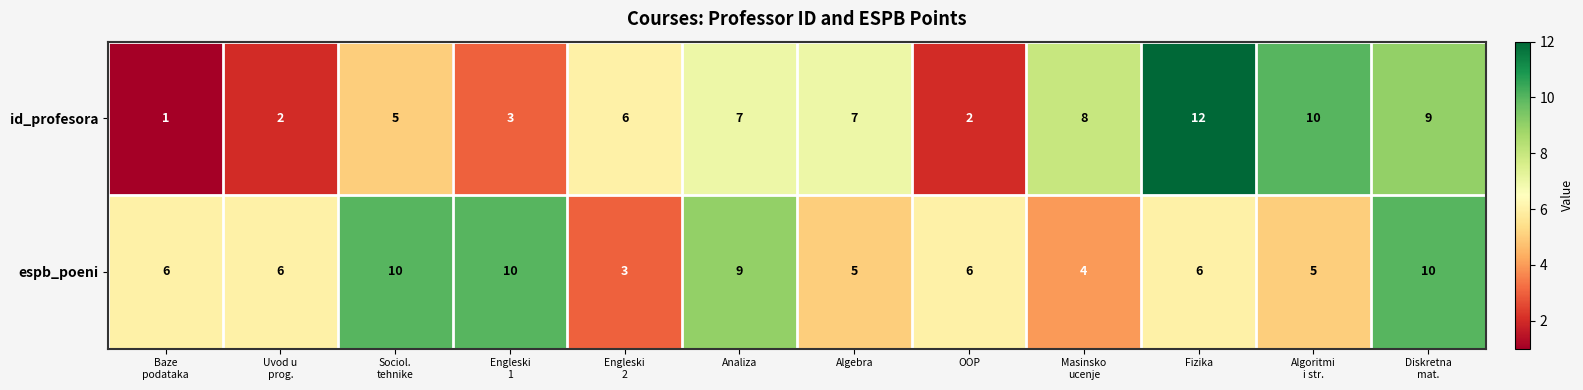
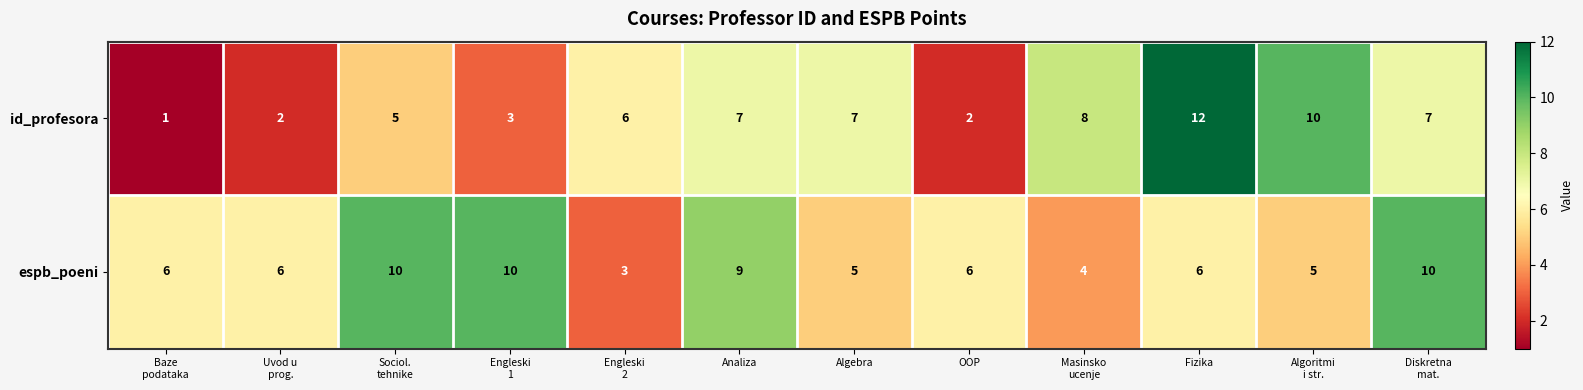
id_profesora, Diskretna mat.: 9 -> 7
